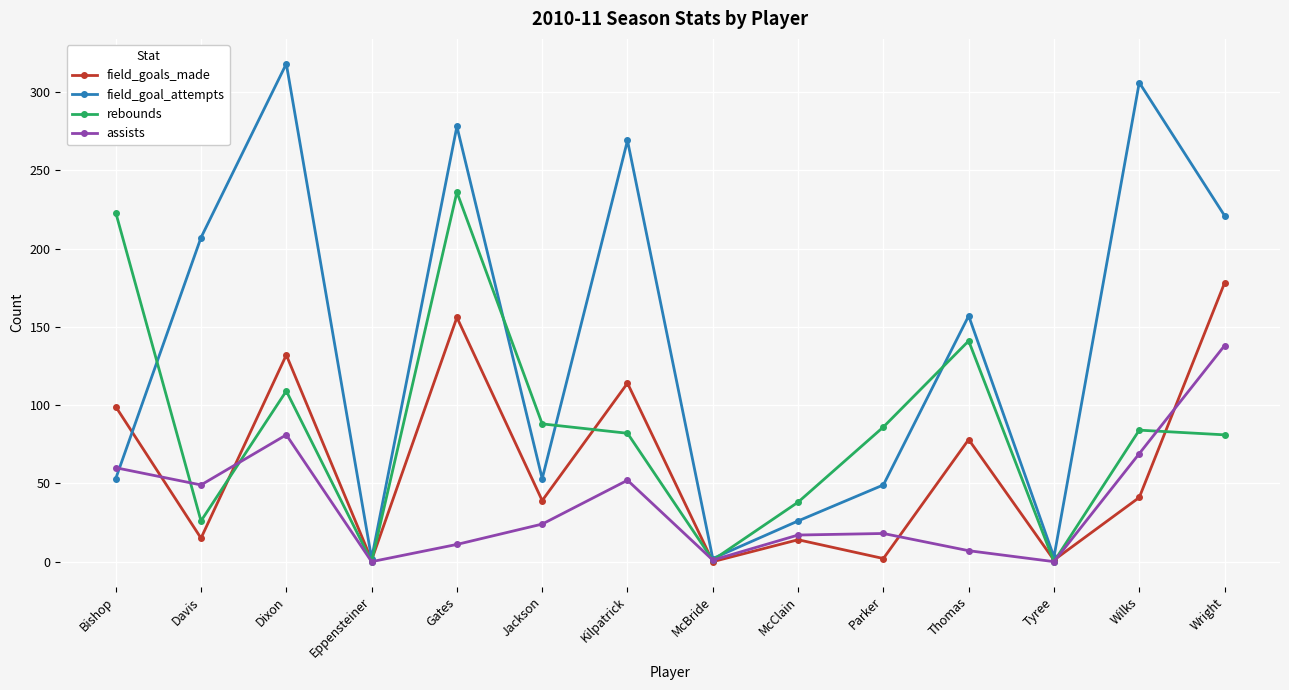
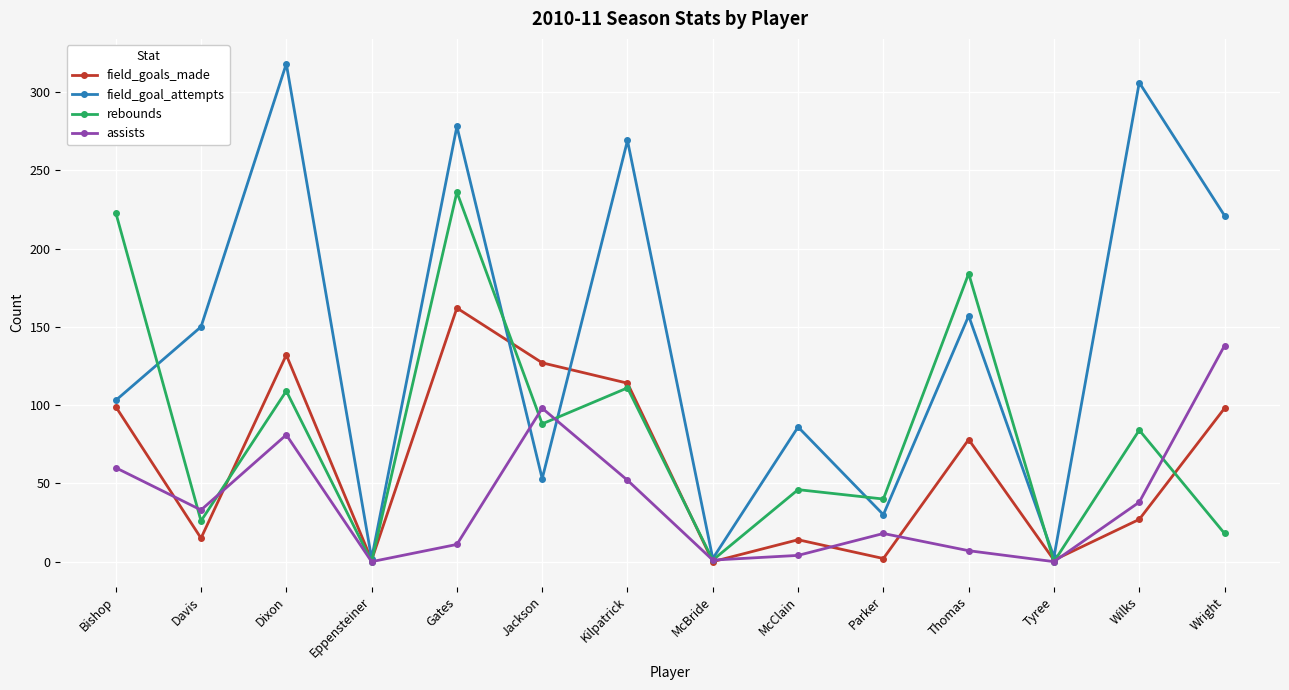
field_goal_attempts, Bishop: 53 -> 103
field_goal_attempts, Davis: 207 -> 150
assists, Davis: 49 -> 33
field_goals_made, Gates: 156 -> 162
field_goals_made, Jackson: 39 -> 127
assists, Jackson: 24 -> 98
rebounds, Kilpatrick: 82 -> 111
field_goal_attempts, McClain: 26 -> 86
rebounds, McClain: 38 -> 46
assists, McClain: 17 -> 4
field_goal_attempts, Parker: 49 -> 30
rebounds, Parker: 86 -> 40
rebounds, Thomas: 141 -> 184
field_goals_made, Wilks: 41 -> 27
assists, Wilks: 69 -> 38
field_goals_made, Wright: 178 -> 98
rebounds, Wright: 81 -> 18
